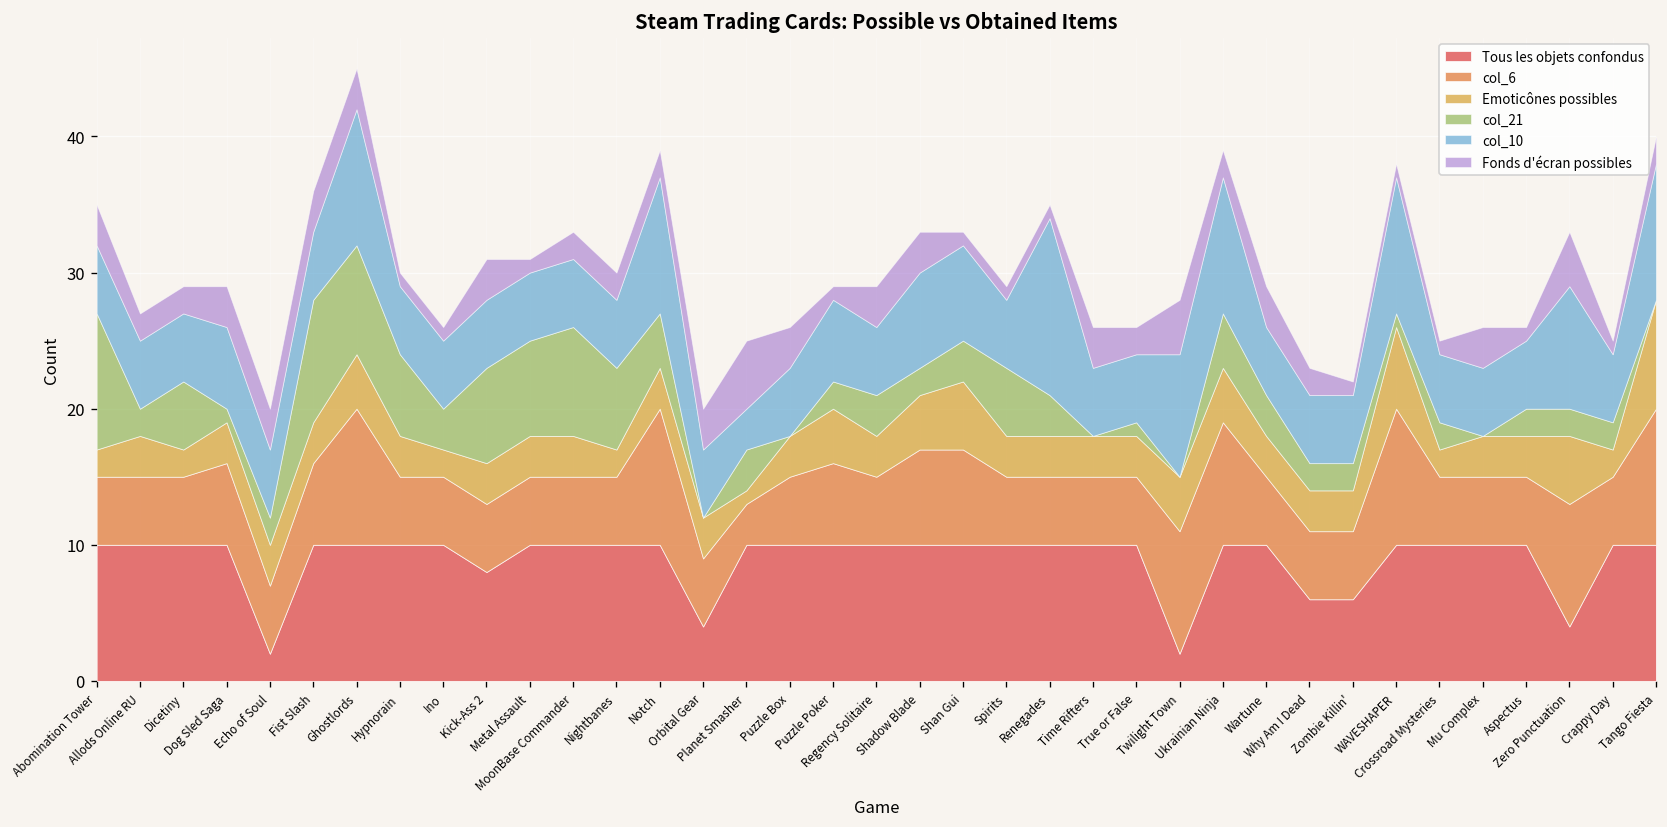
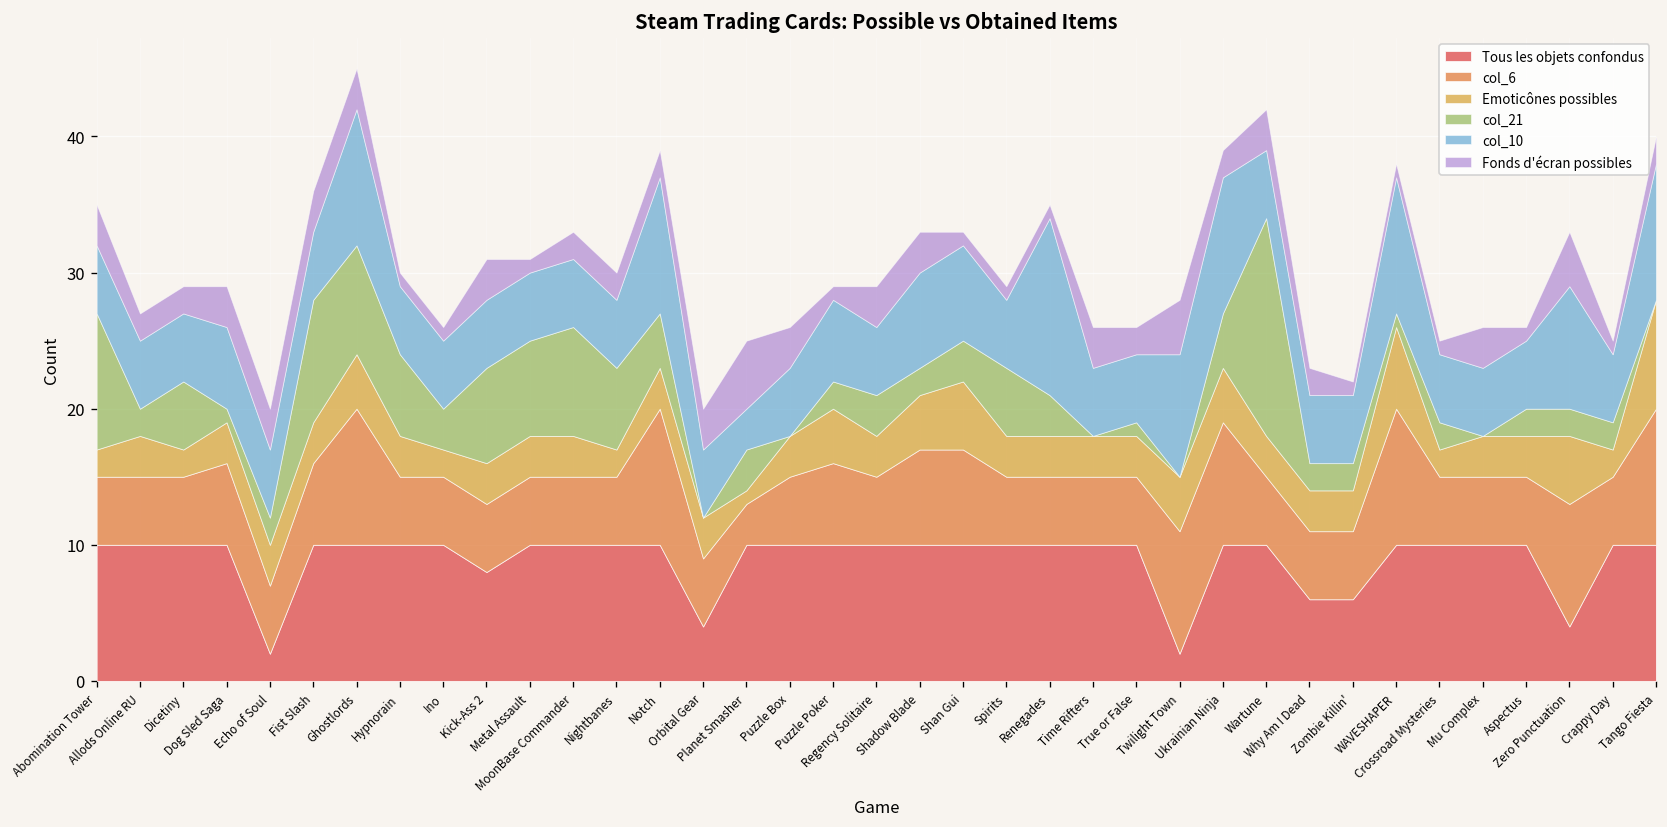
col_21, Wartune: 3 -> 16
